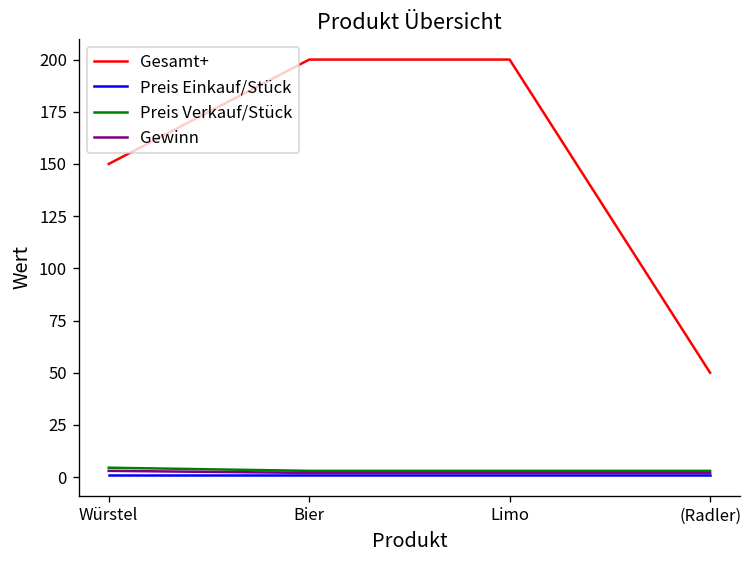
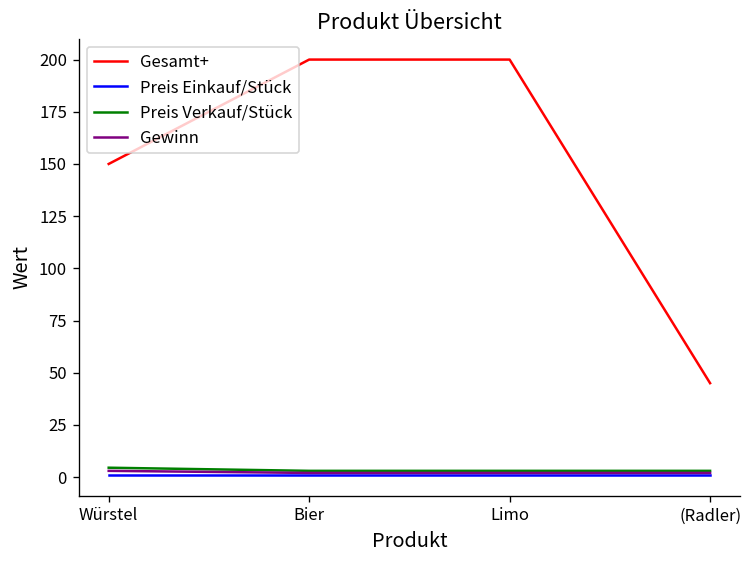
Gesamt+, (Radler): 50 -> 45
